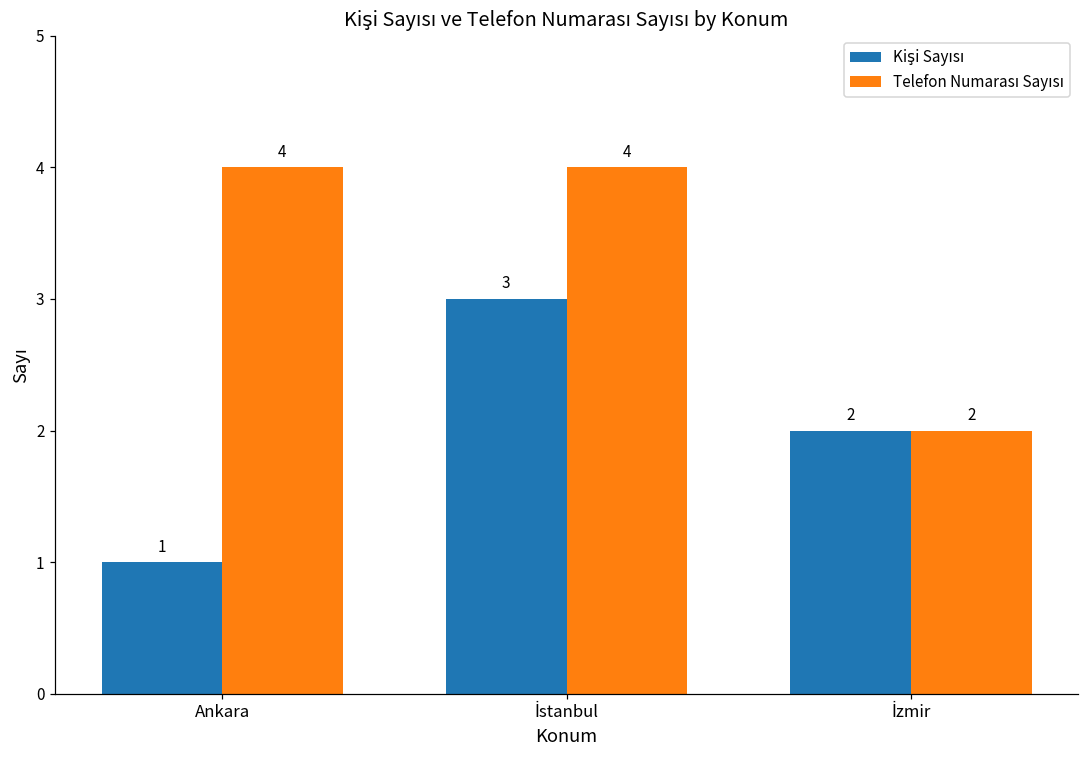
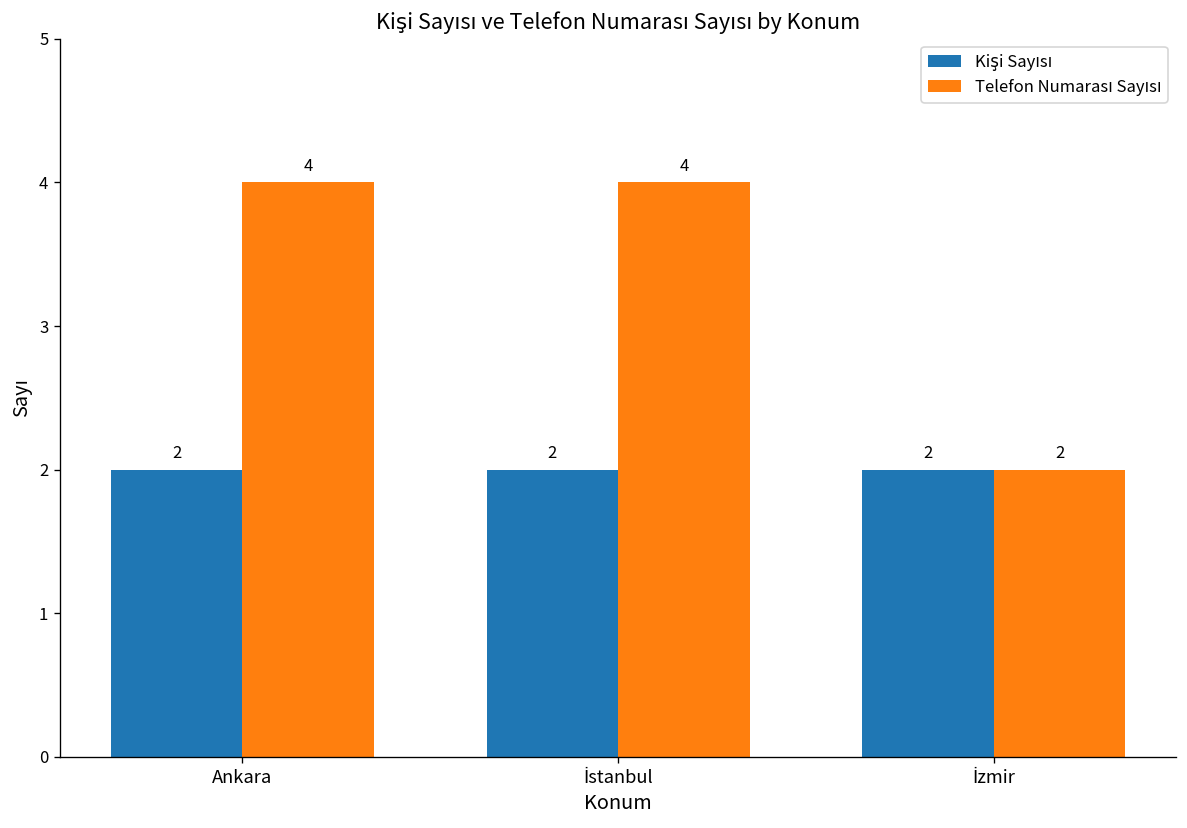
Kişi Sayısı, Ankara: 1 -> 2
Kişi Sayısı, İstanbul: 3 -> 2
